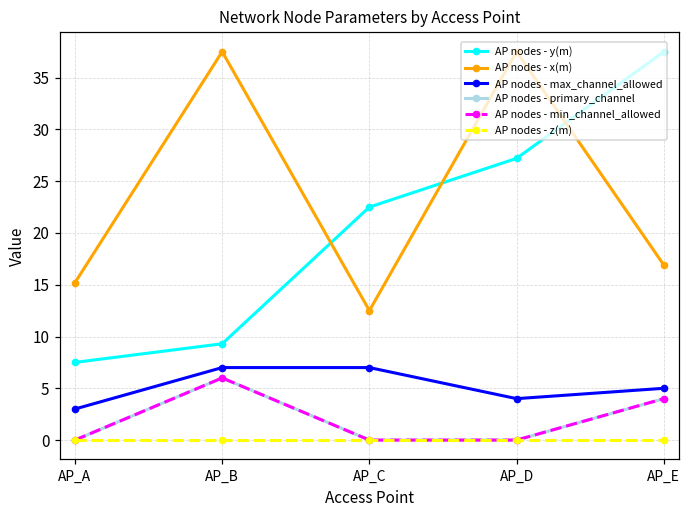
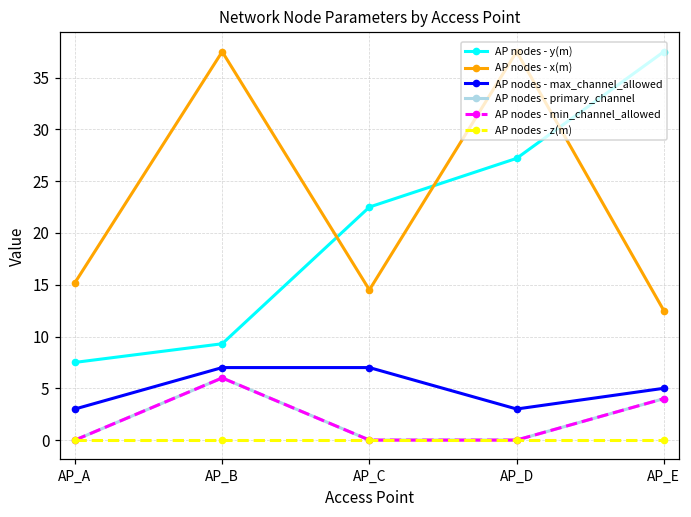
AP nodes - x(m), AP_C: 13 -> 15
AP nodes - max_channel_allowed, AP_D: 4 -> 3
AP nodes - x(m), AP_E: 17 -> 13
